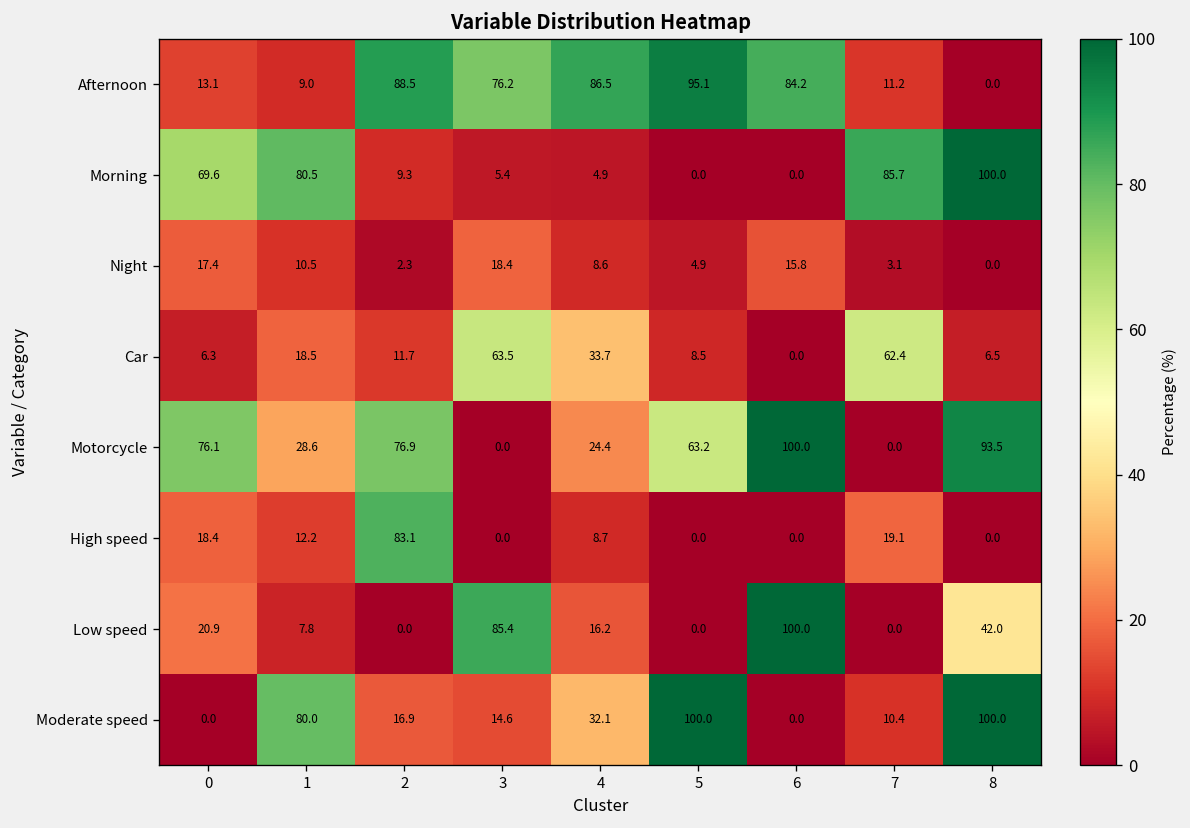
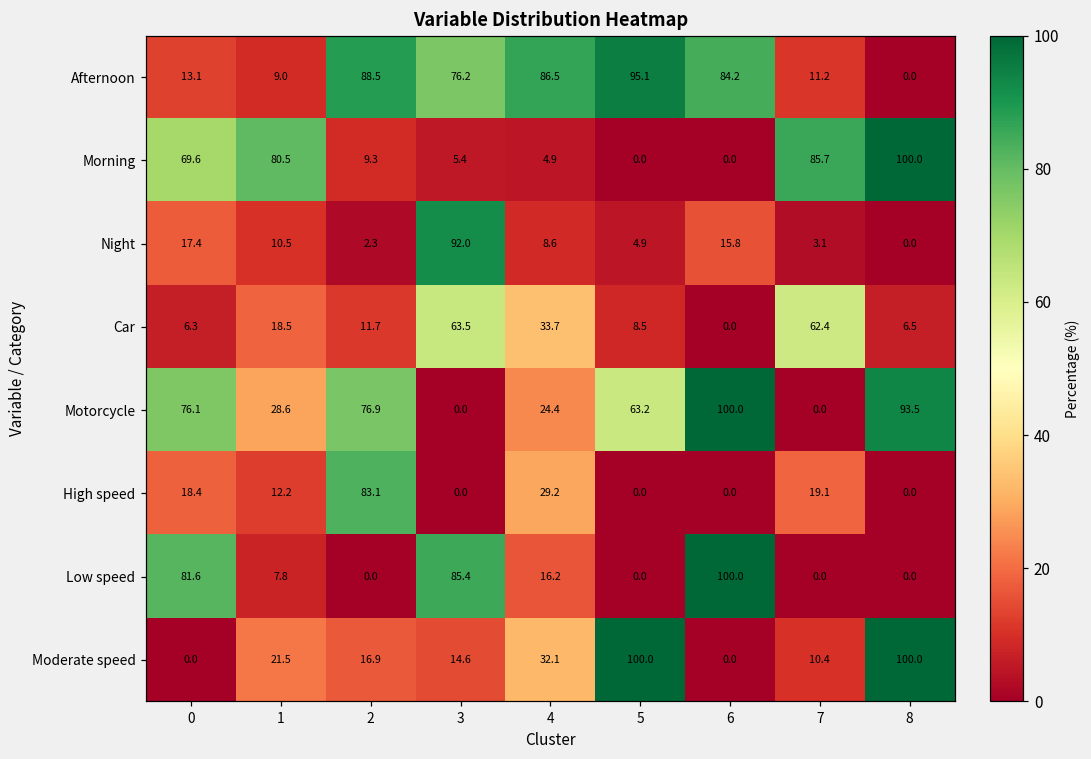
Night, 3: 18.4 -> 92.0
High speed, 4: 8.7 -> 29.2
Low speed, 0: 20.9 -> 81.6
Low speed, 8: 42.0 -> 0.0
Moderate speed, 1: 80.0 -> 21.5
